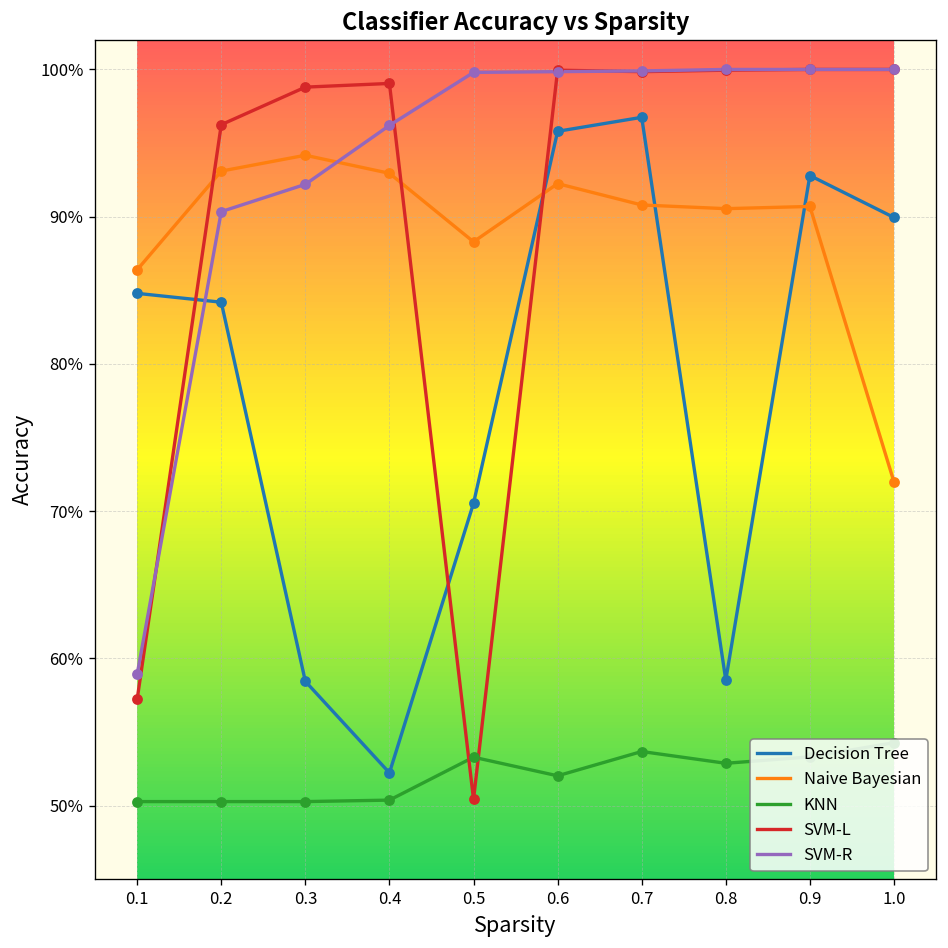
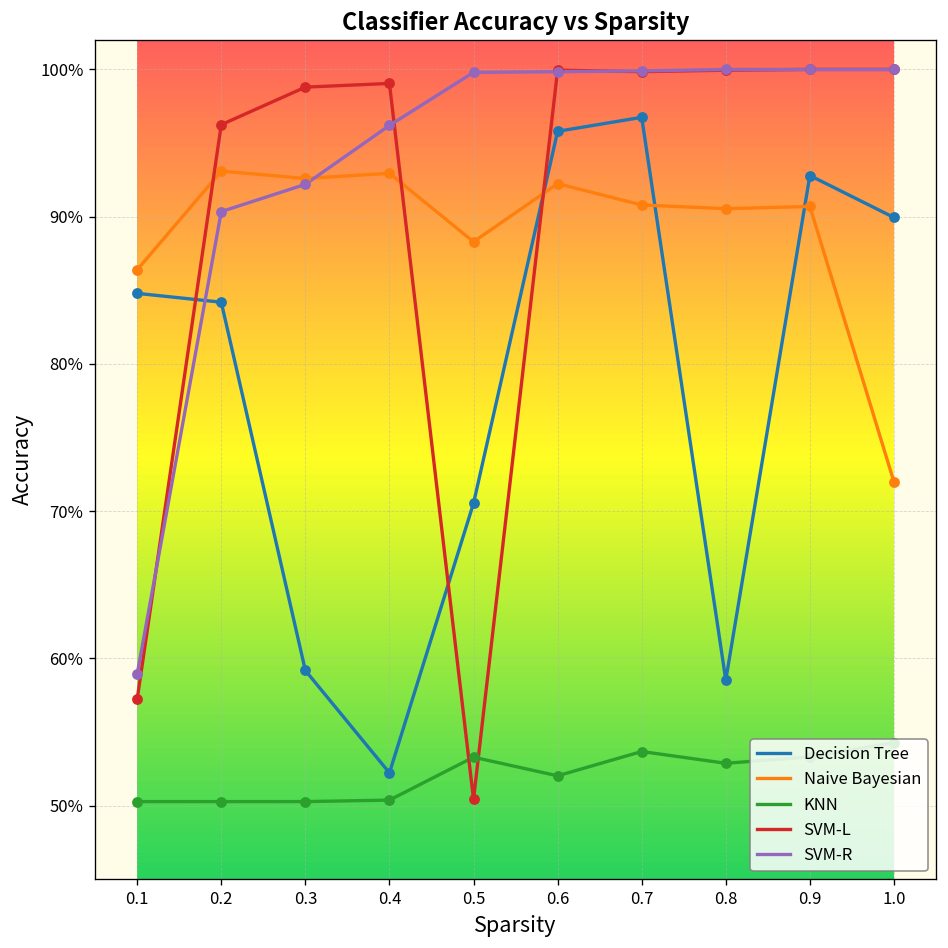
Decision Tree, 0.3: 58.4% -> 59.2%
Naive Bayesian, 0.3: 94.2% -> 92.6%
